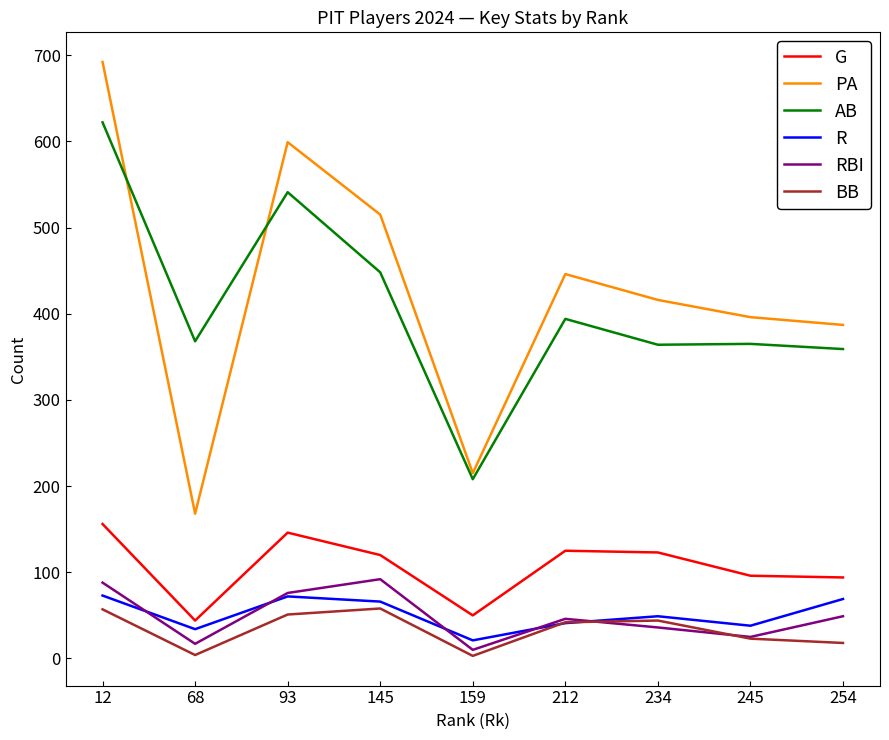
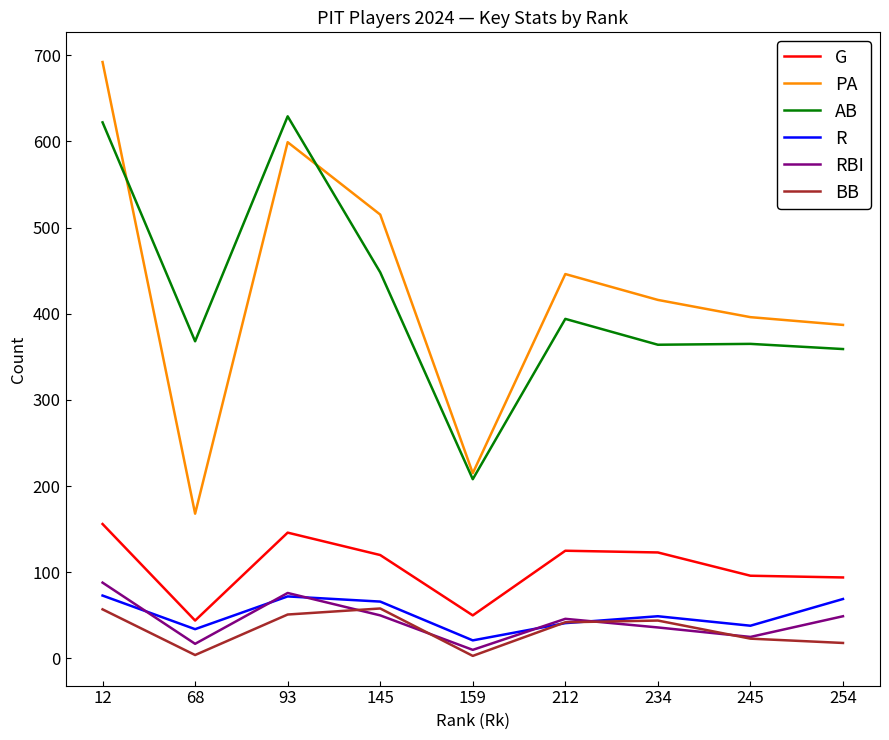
AB, 93: 540 -> 630
RBI, 145: 90 -> 50
